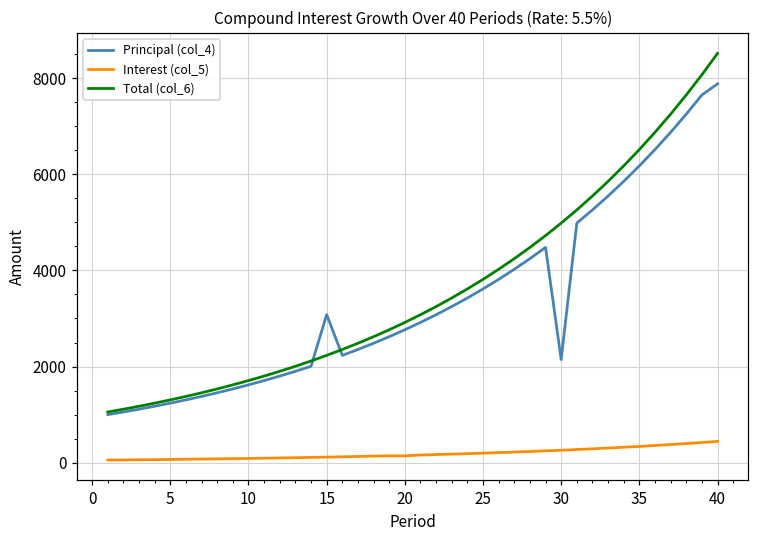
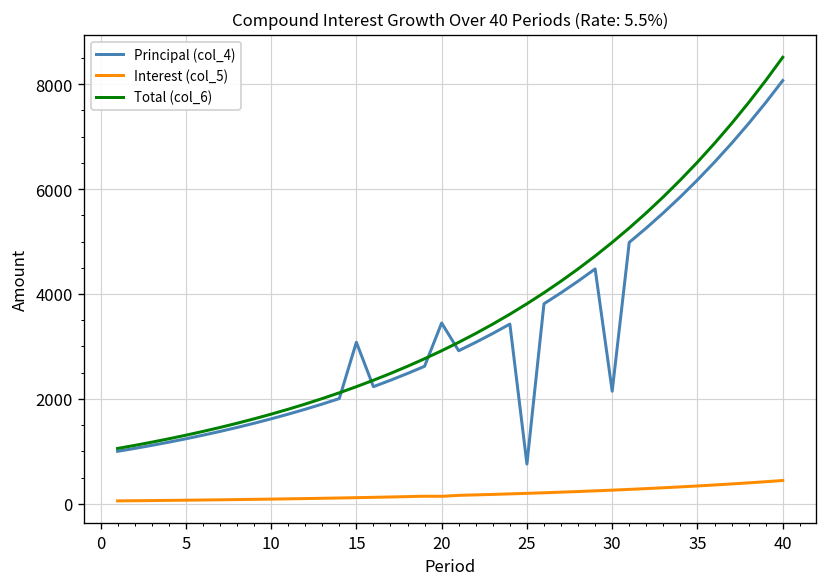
Principal (col_4), 20: 2800 -> 3400
Principal (col_4), 25: 3600 -> 800
Principal (col_4), 40: 7900 -> 8100
